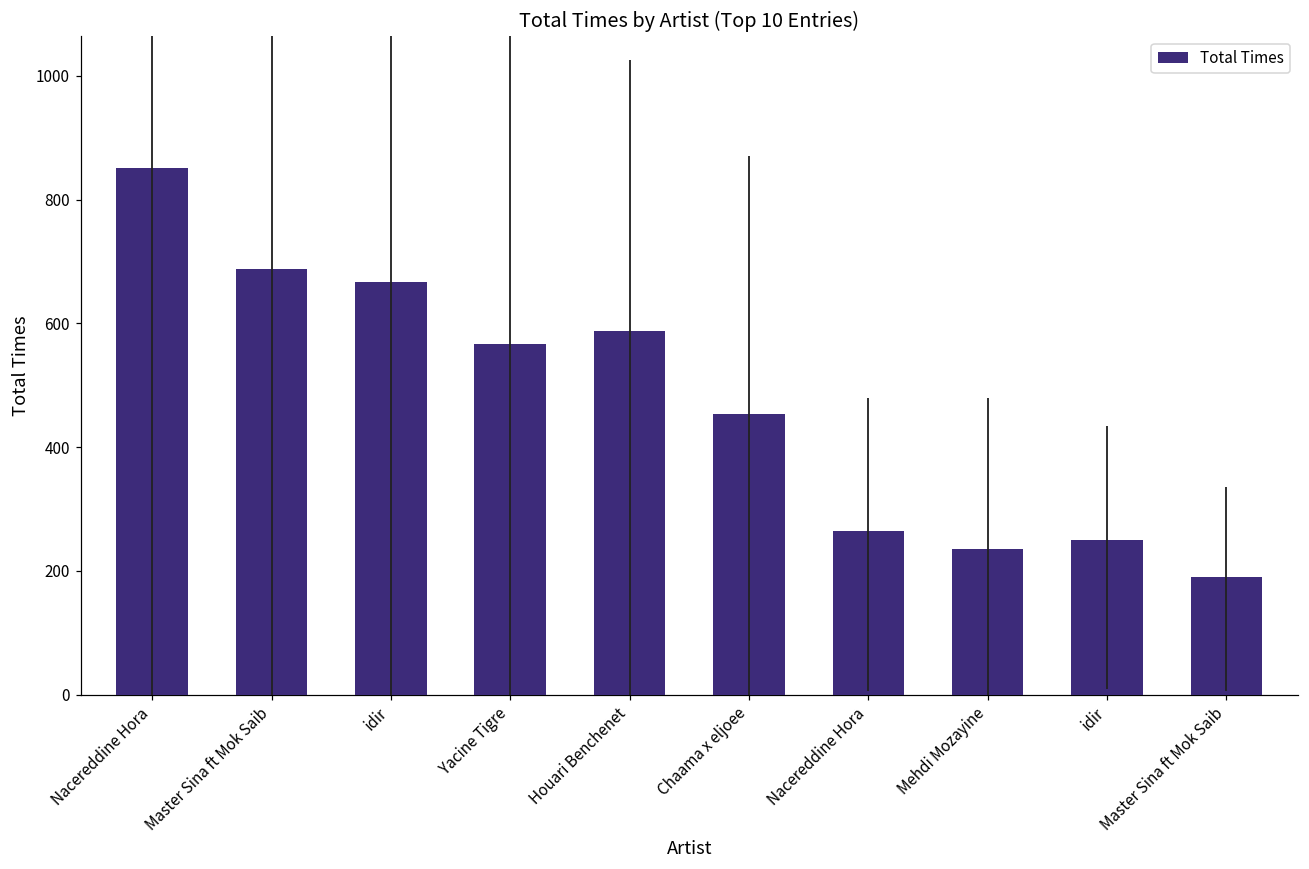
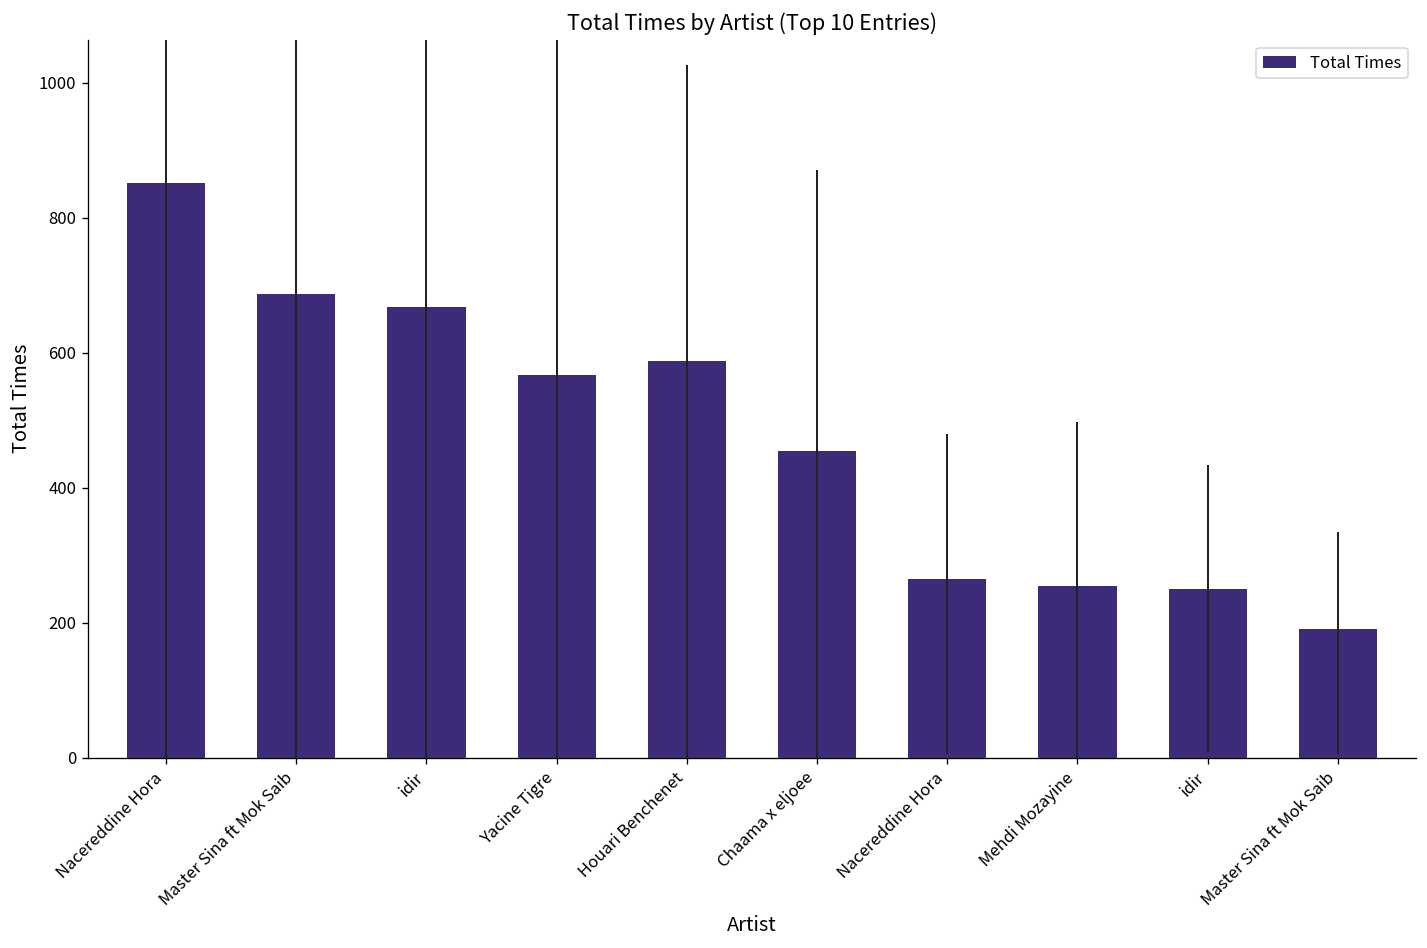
Mehdi Mozayine: 240 -> 250
